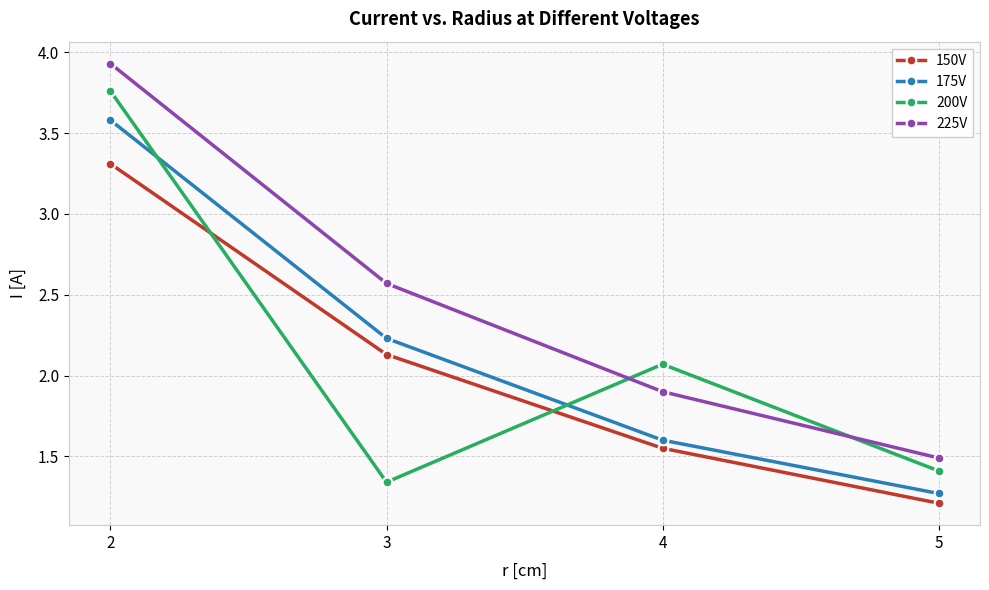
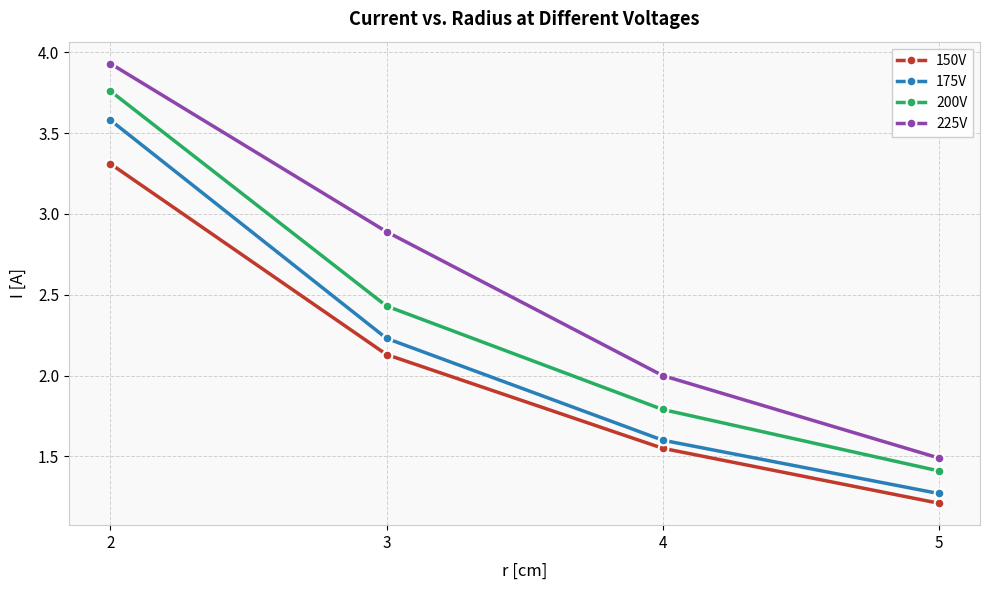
200V, 3: 1.34 -> 2.43
225V, 3: 2.57 -> 2.89
200V, 4: 2.07 -> 1.79
225V, 4: 1.9 -> 2.0
